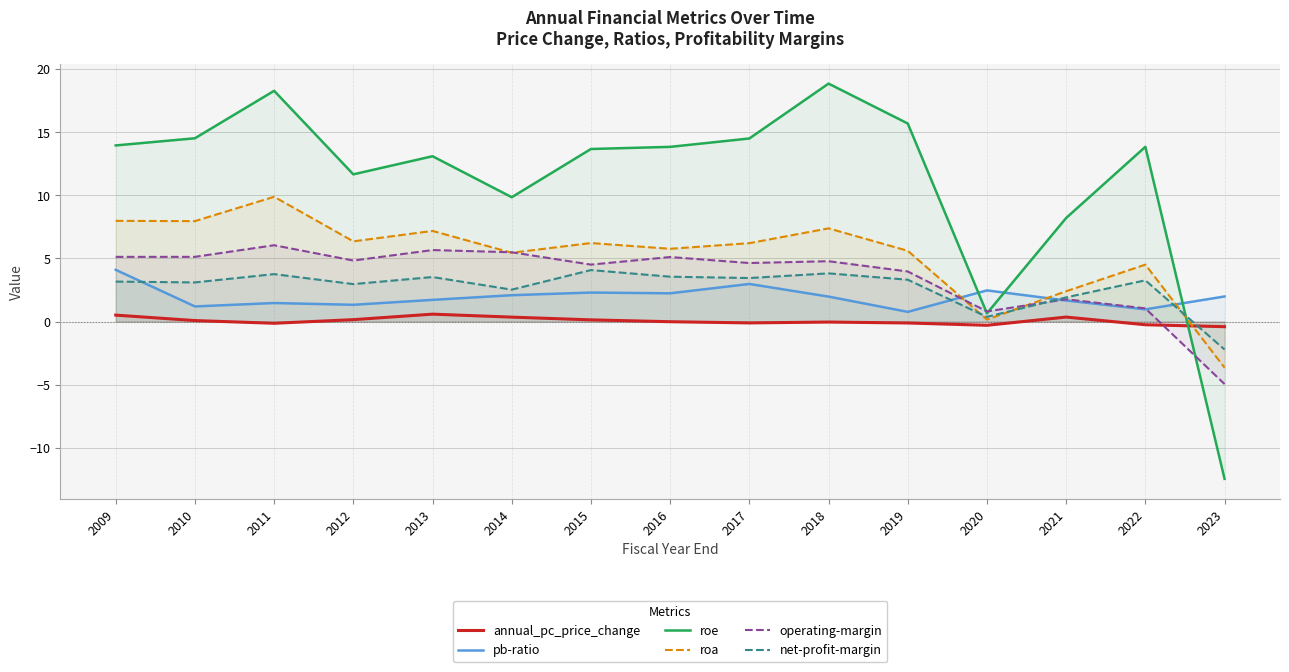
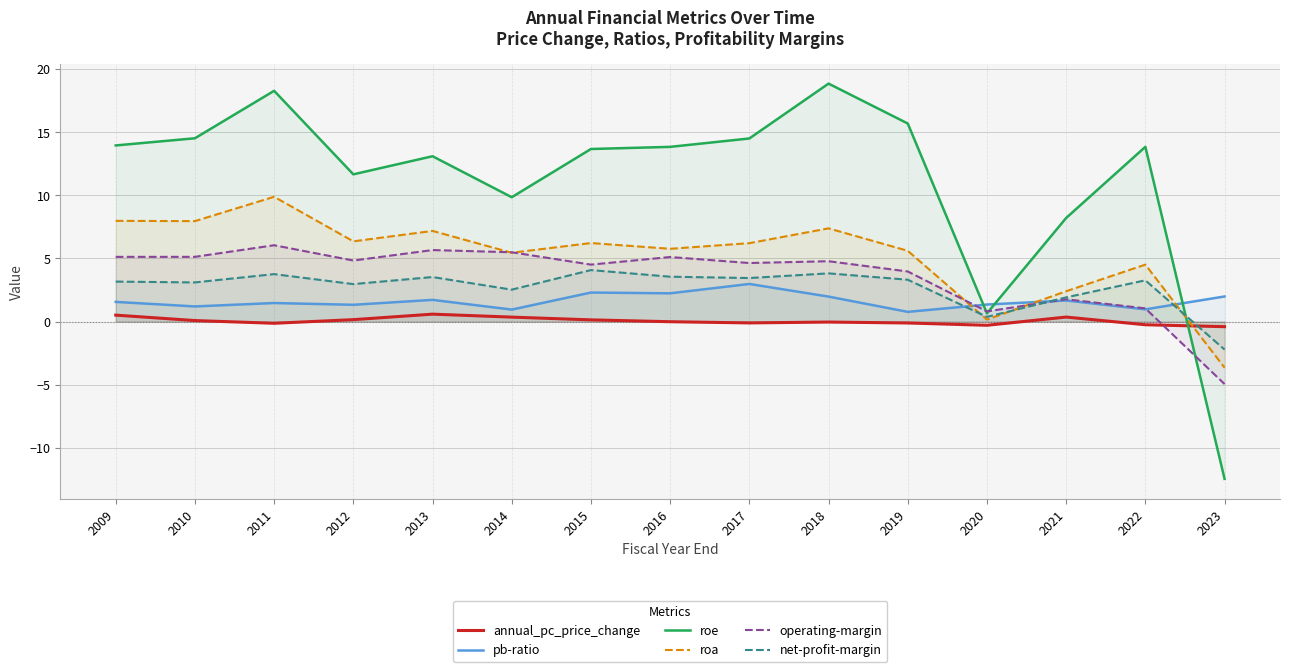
pb-ratio, 2009: 4.1 -> 1.6
pb-ratio, 2014: 2.1 -> 1.0
pb-ratio, 2020: 2.5 -> 1.4
